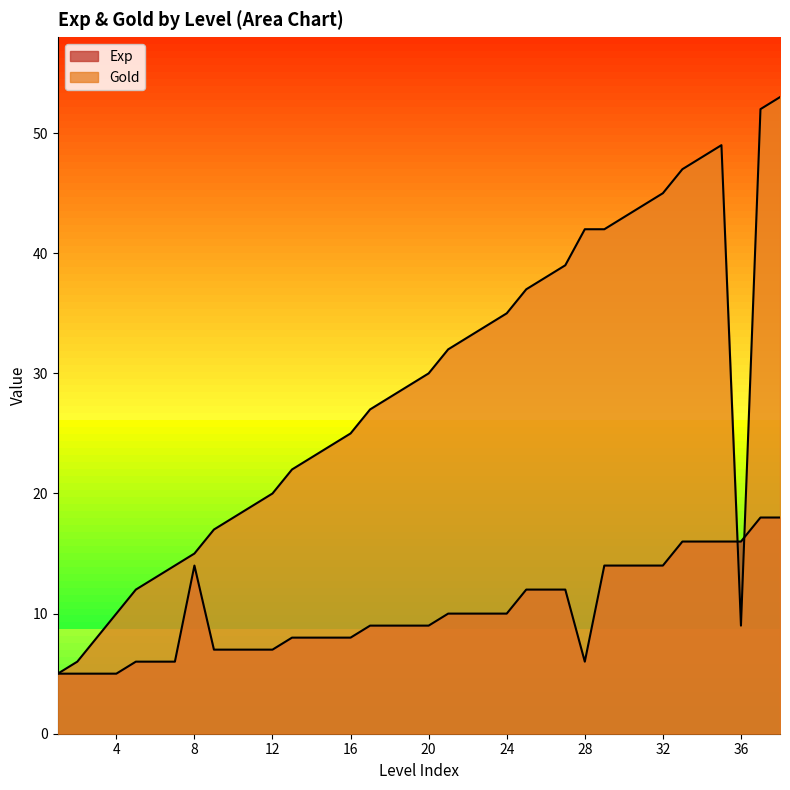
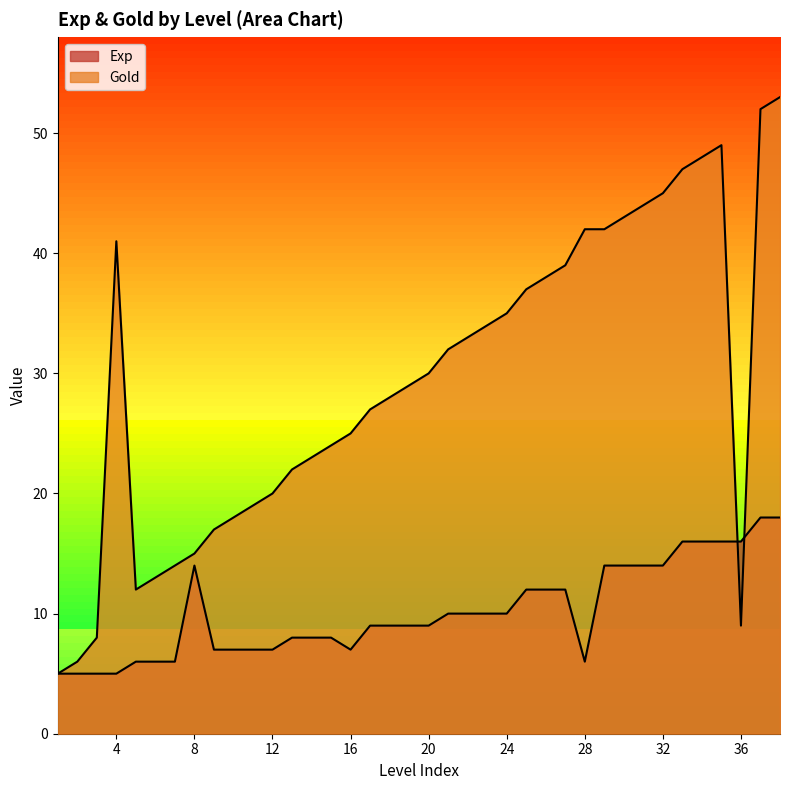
Gold, 4: 10 -> 41
Exp, 16: 8 -> 7
